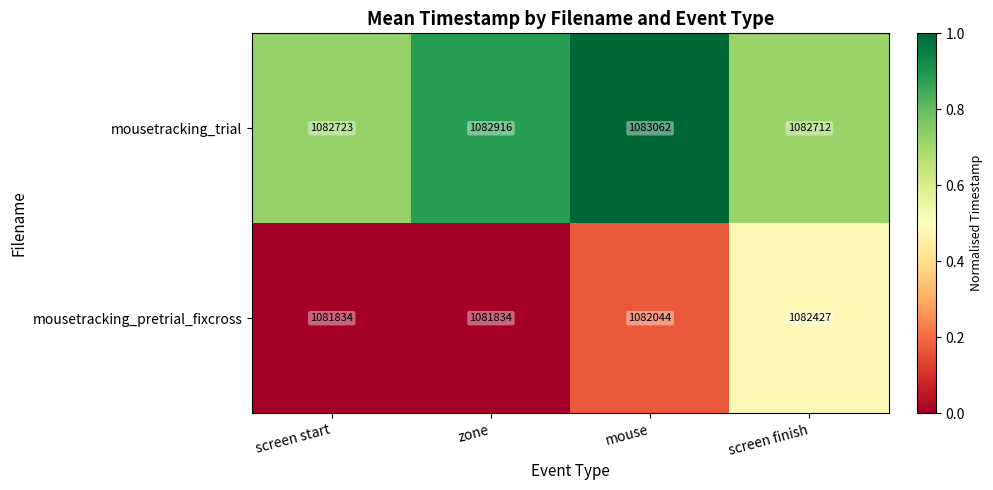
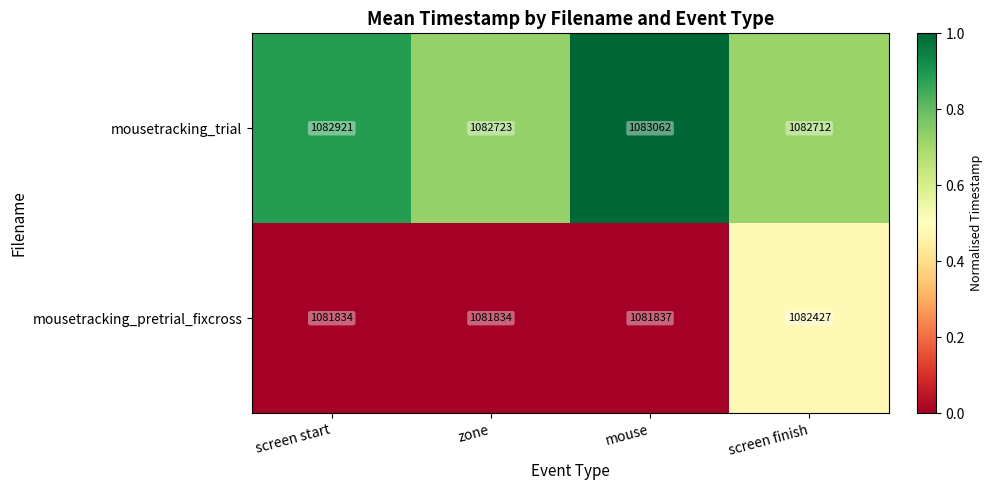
mousetracking_trial, screen start: 1082723 -> 1082921
mousetracking_trial, zone: 1082916 -> 1082723
mousetracking_pretrial_fixcross, mouse: 1082044 -> 1081837
